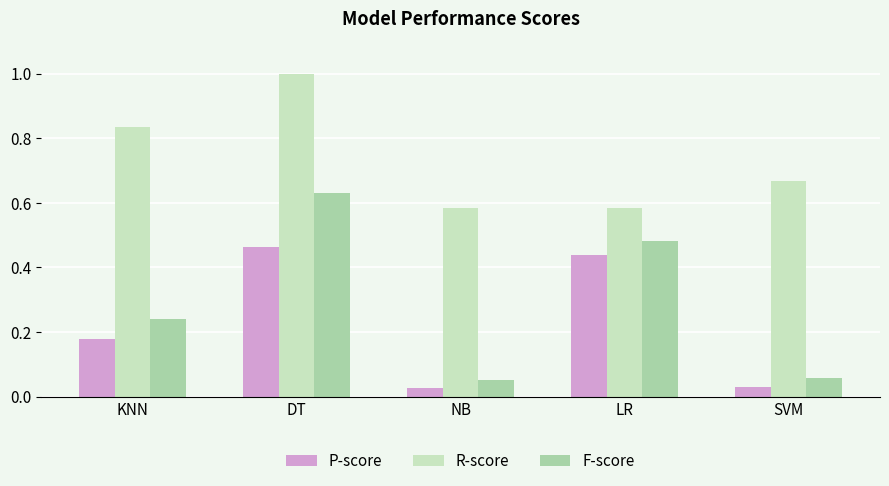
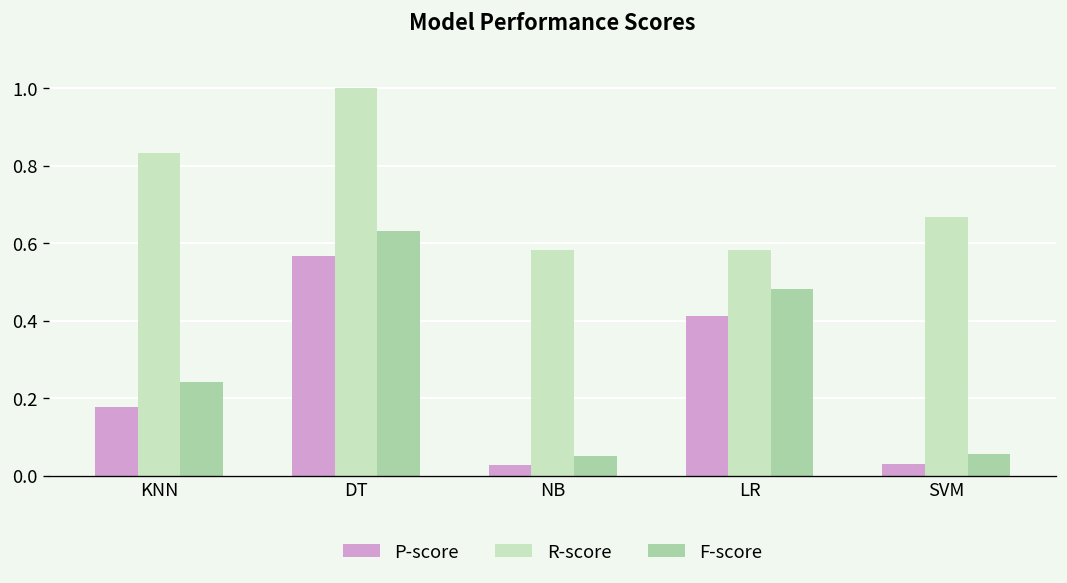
P-score, DT: 0.46 -> 0.57
P-score, LR: 0.44 -> 0.41
